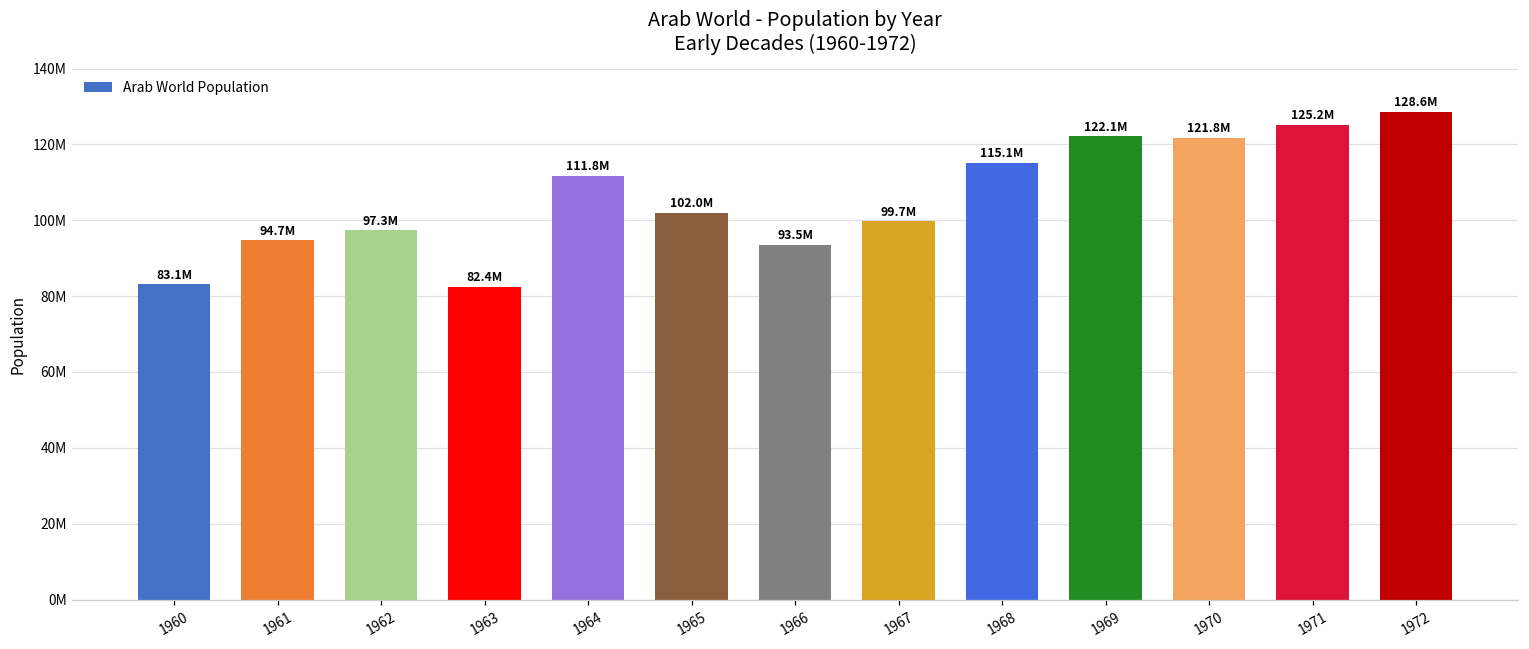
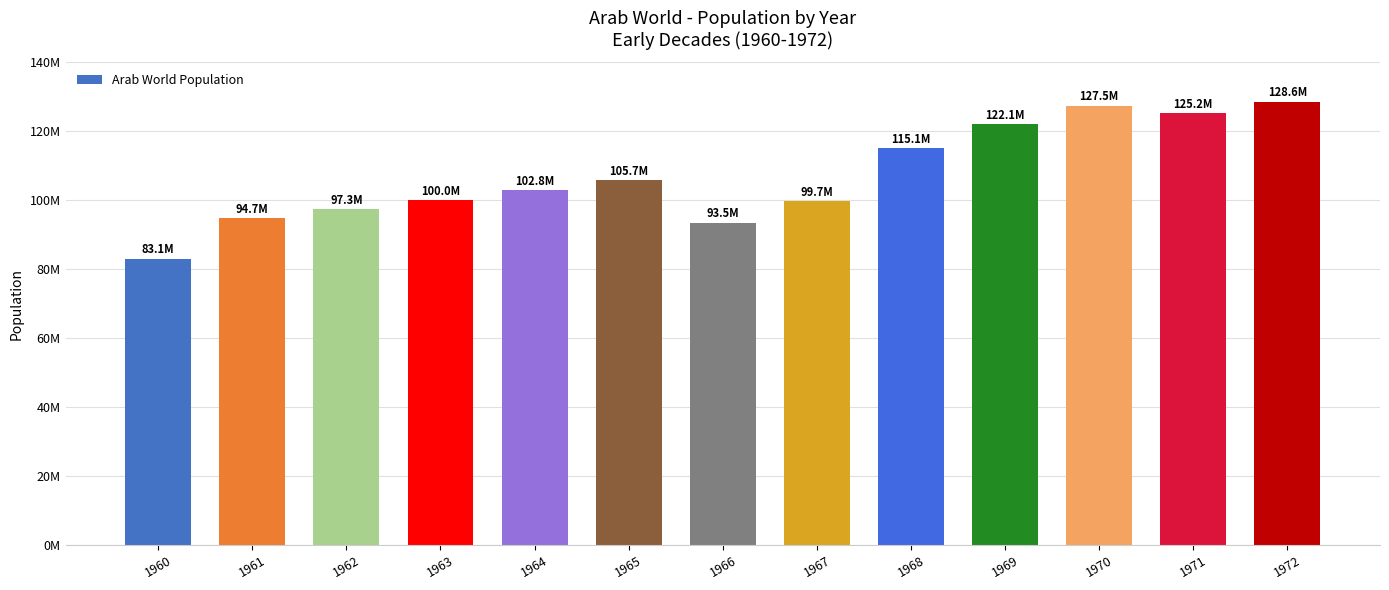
1963: 82.4M -> 100.0M
1964: 111.8M -> 102.8M
1965: 102.0M -> 105.7M
1970: 121.8M -> 127.5M
